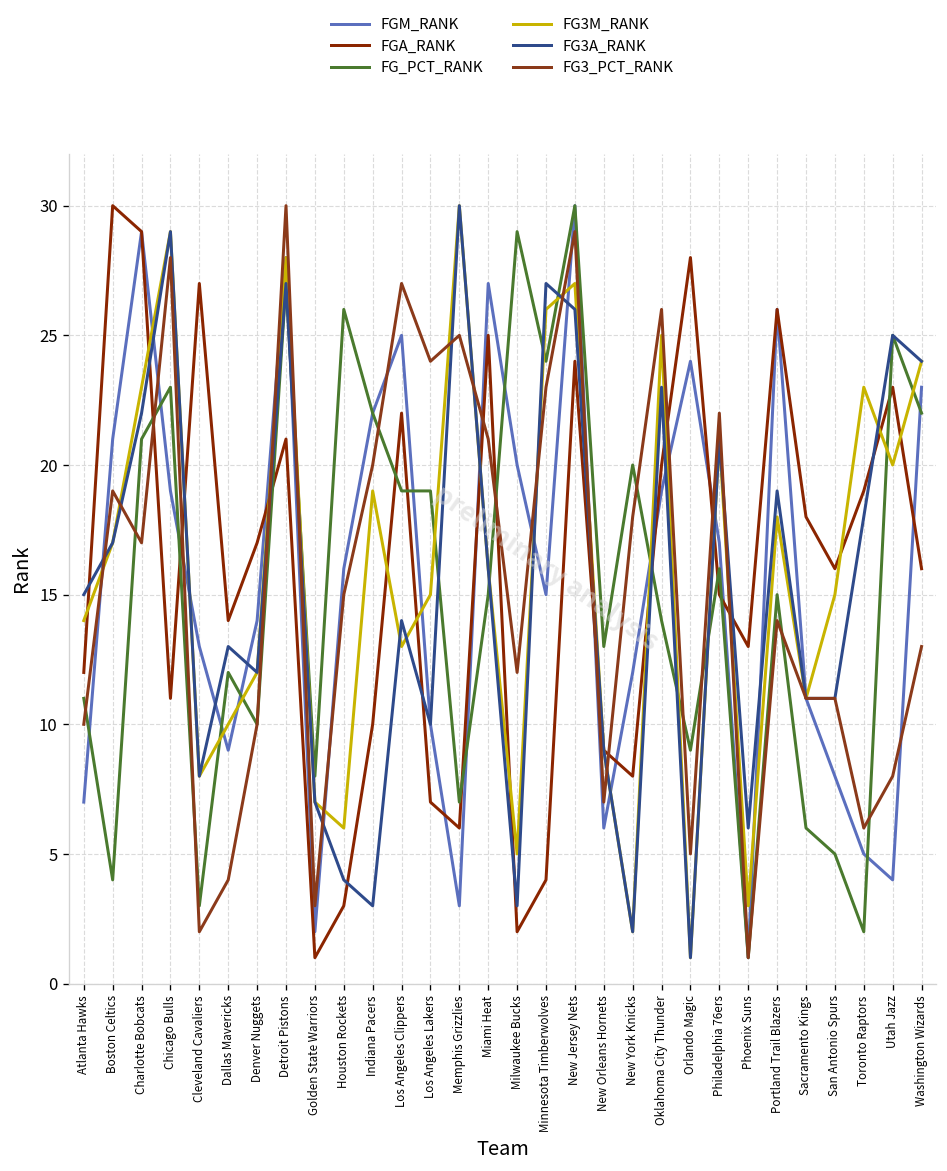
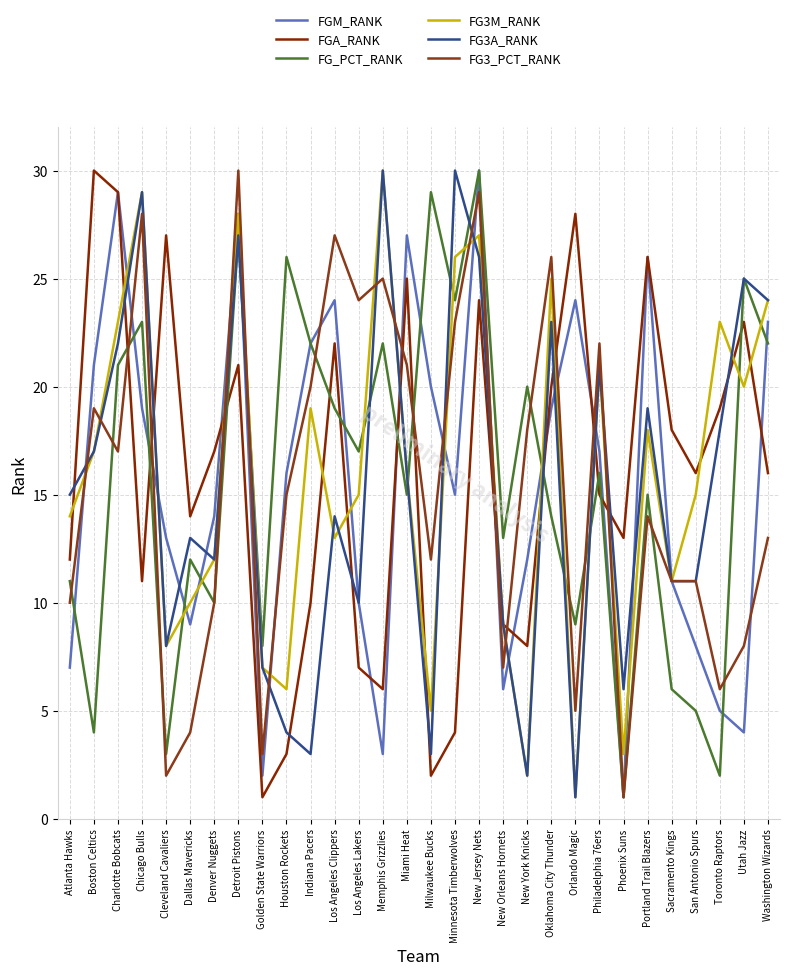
FGM_RANK, Los Angeles Clippers: 25 -> 24
FG_PCT_RANK, Los Angeles Lakers: 19 -> 17
FG_PCT_RANK, Memphis Grizzlies: 7 -> 22
FG3A_RANK, Minnesota Timberwolves: 27 -> 30
